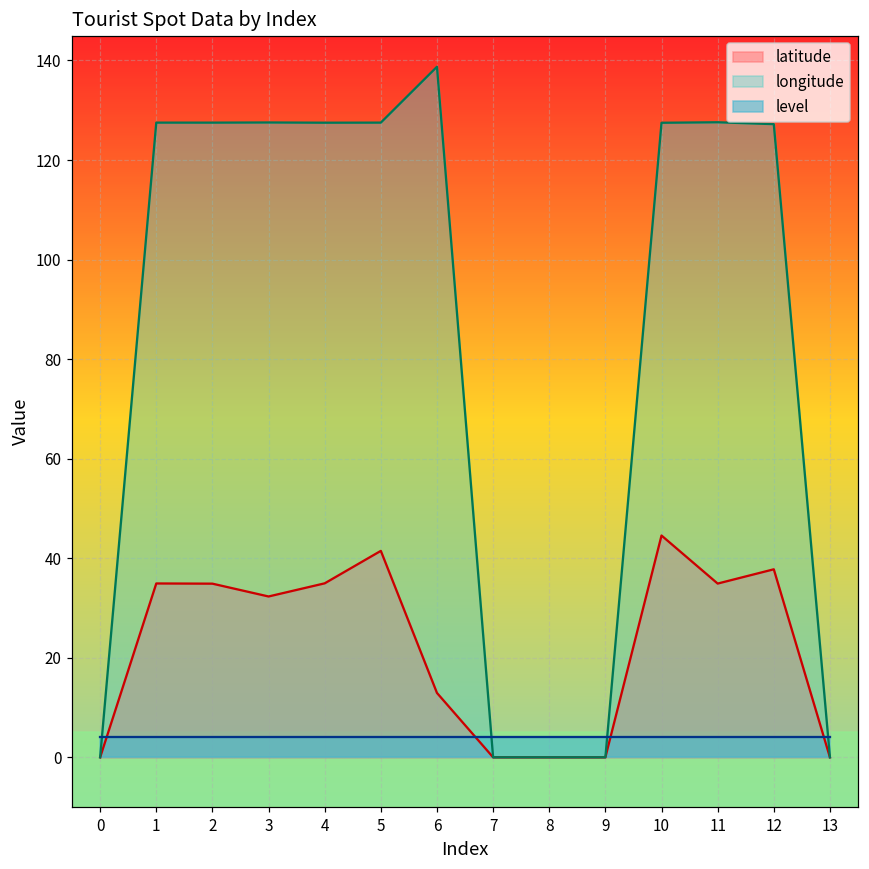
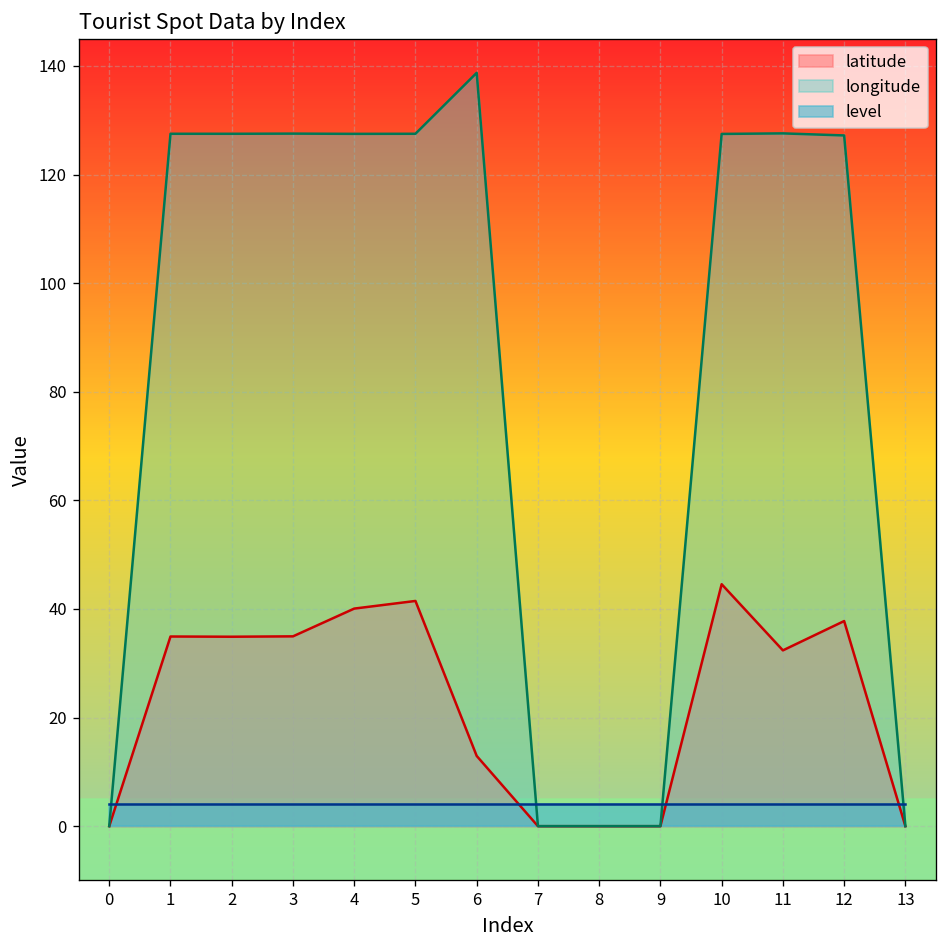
latitude, 3: 32 -> 35
latitude, 4: 35 -> 40
latitude, 11: 35 -> 32
